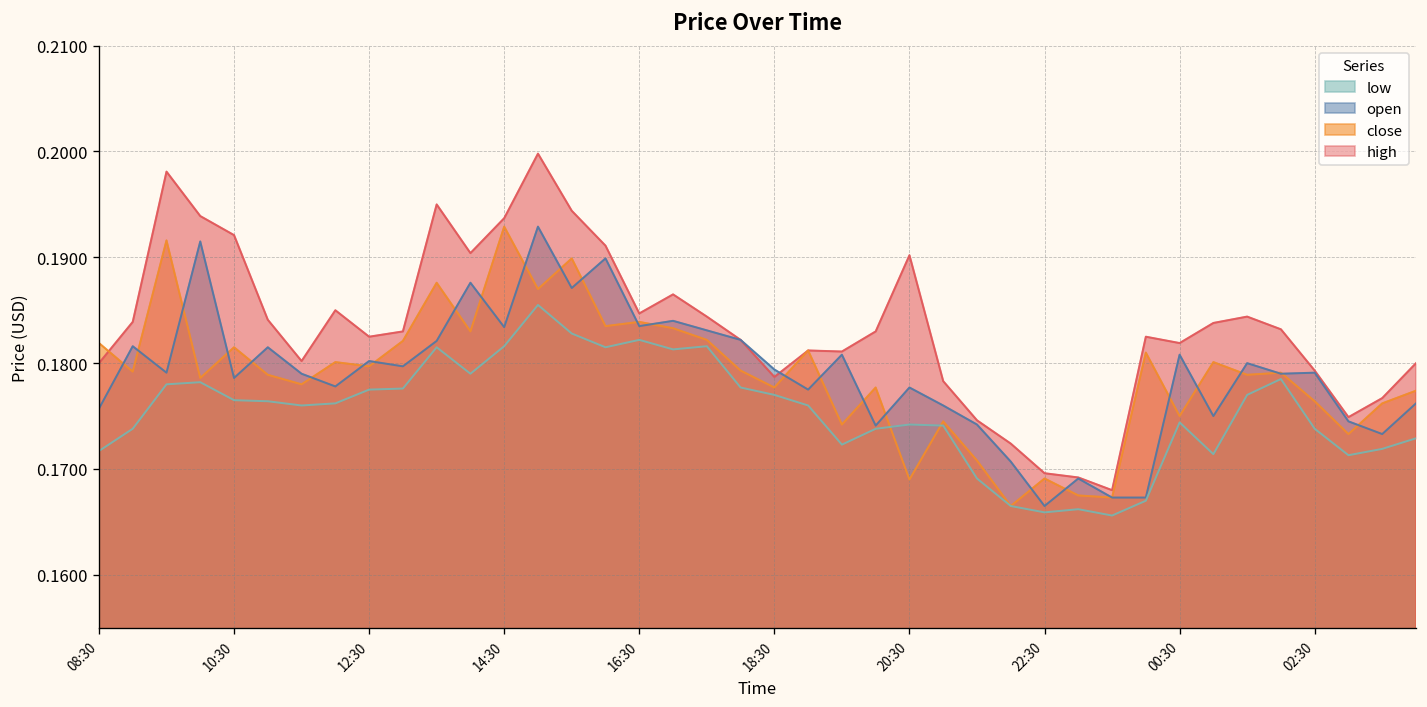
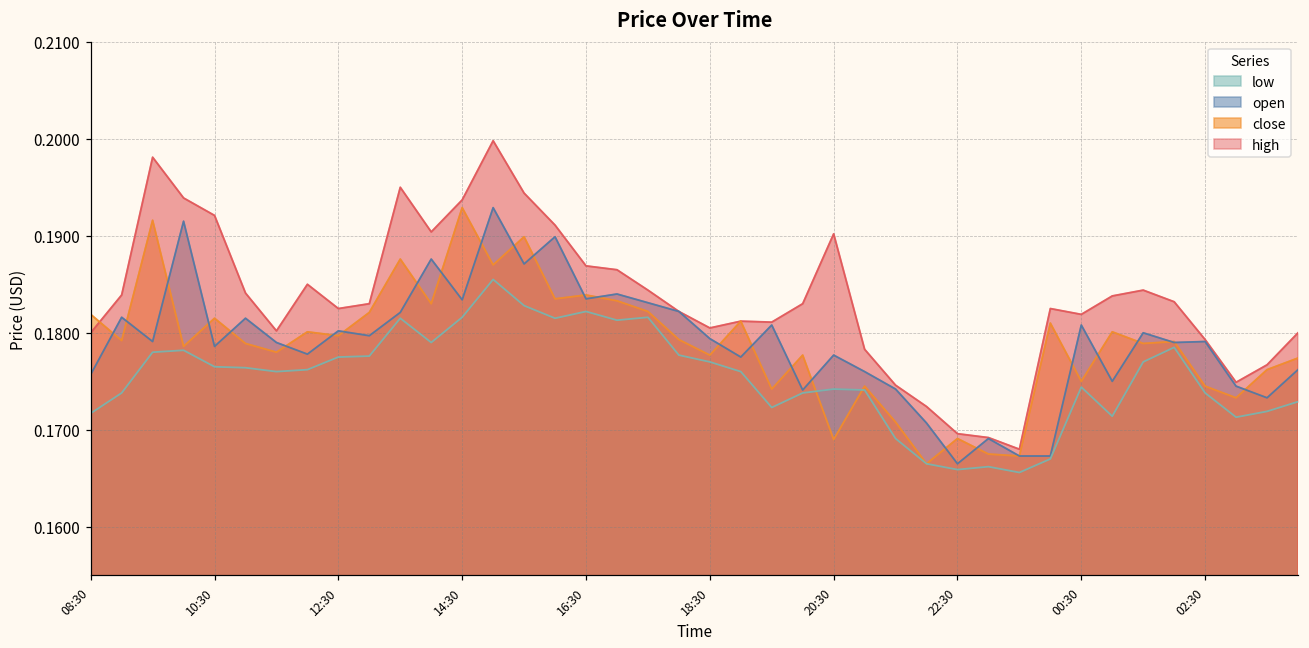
high, 16:30: 0.185 -> 0.187
high, 18:30: 0.179 -> 0.181
close, 02:30: 0.176 -> 0.175
